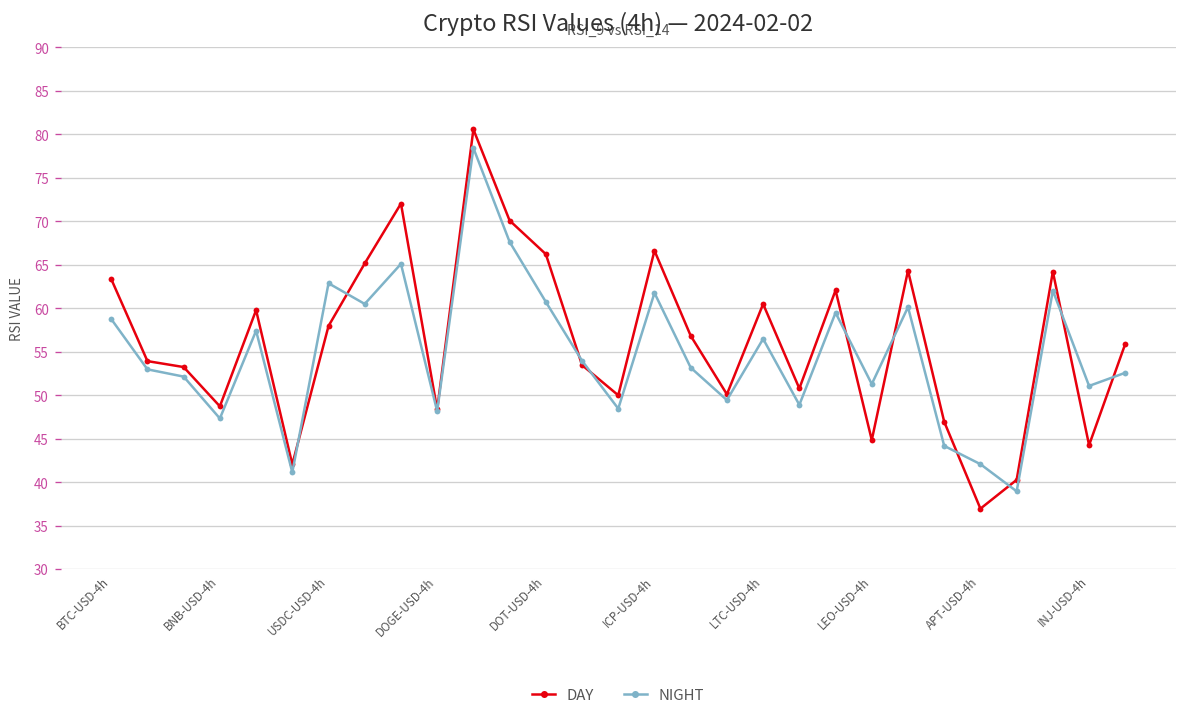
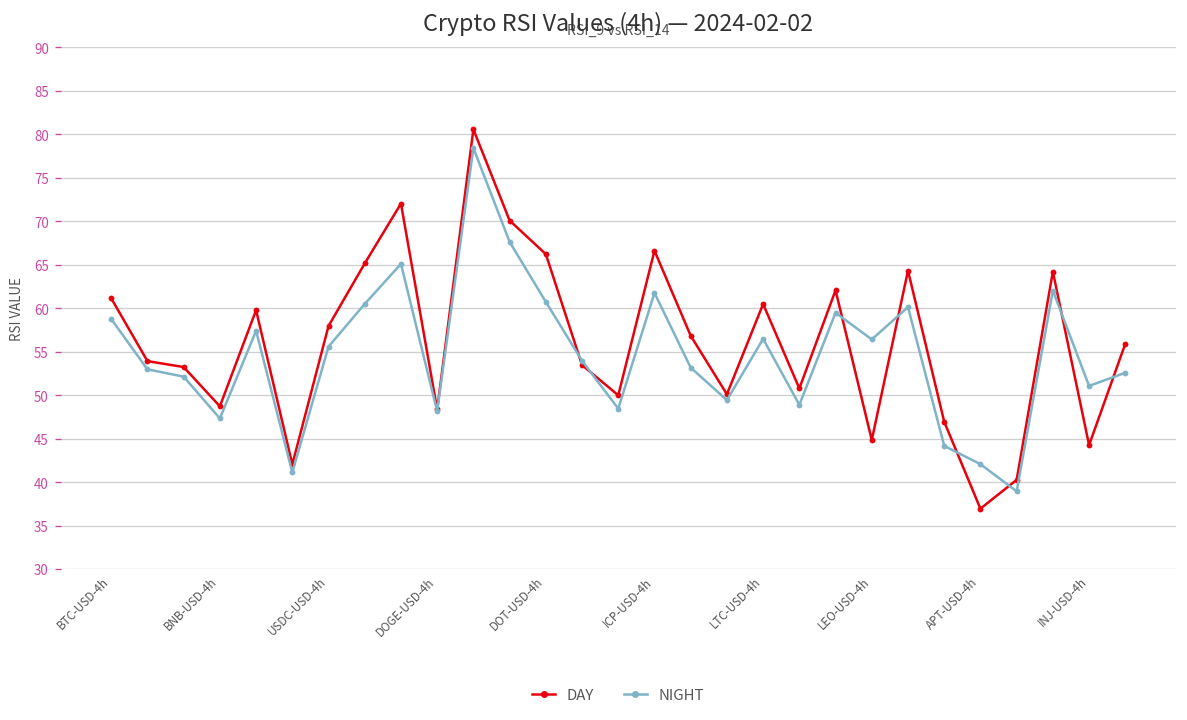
DAY, BTC-USD-4h: 63 -> 61
NIGHT, USDC-USD-4h: 63 -> 56
NIGHT, LEO-USD-4h: 51 -> 56
